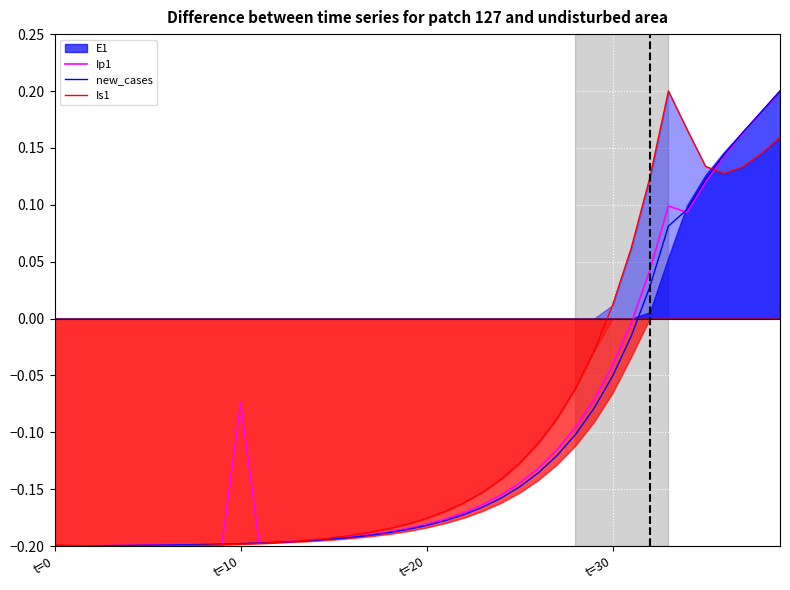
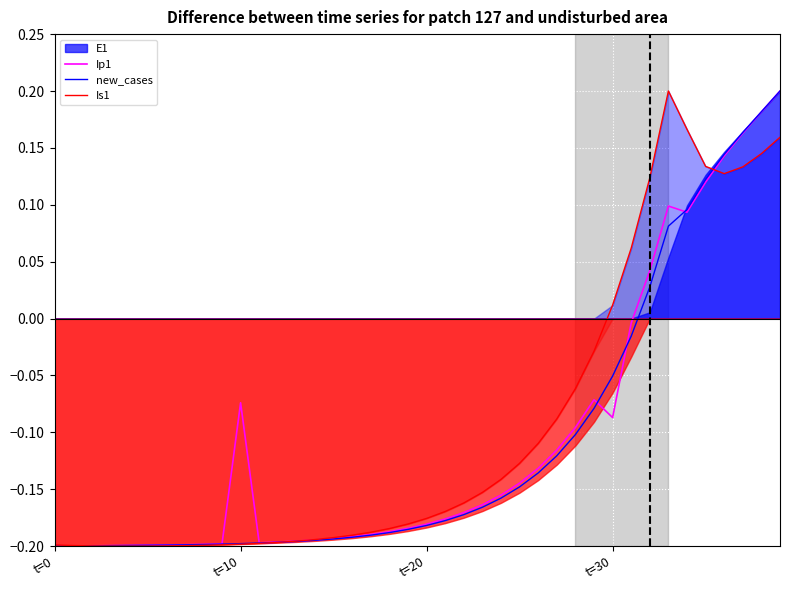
Ip1, t=30: -0.041 -> -0.087
